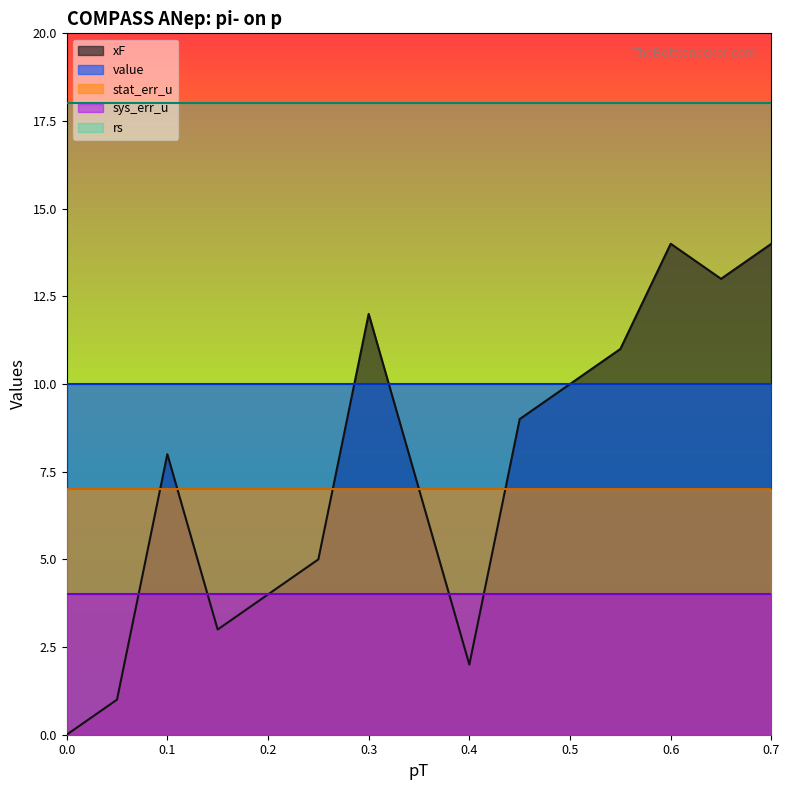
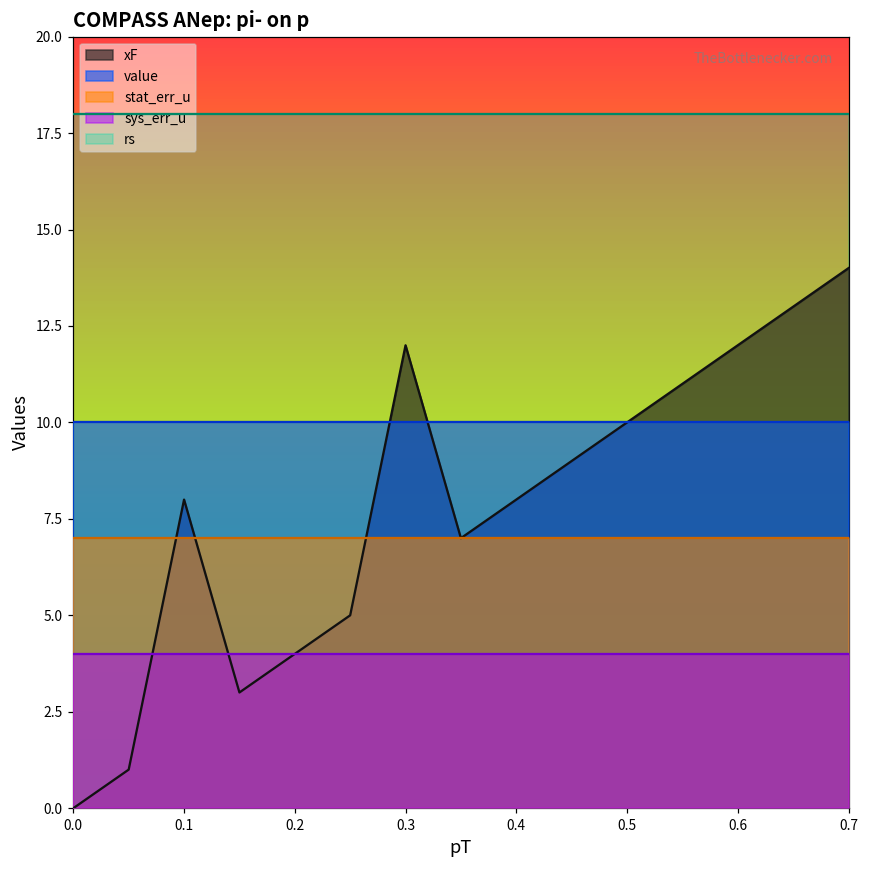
xF, 0.4: 2.0 -> 8.0
xF, 0.6: 14.0 -> 12.0
